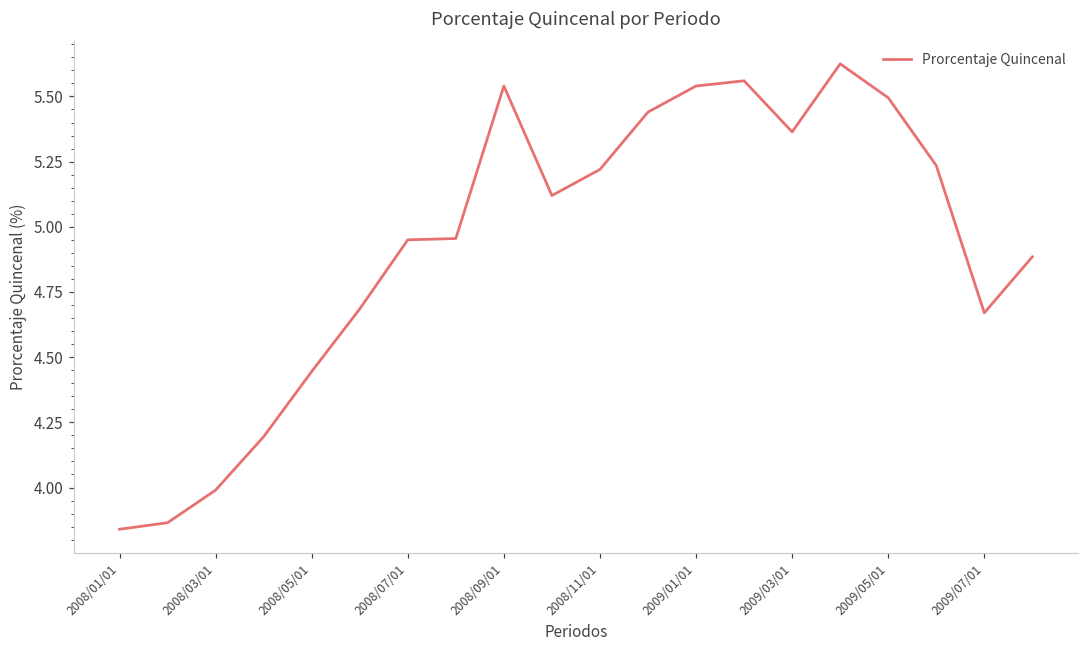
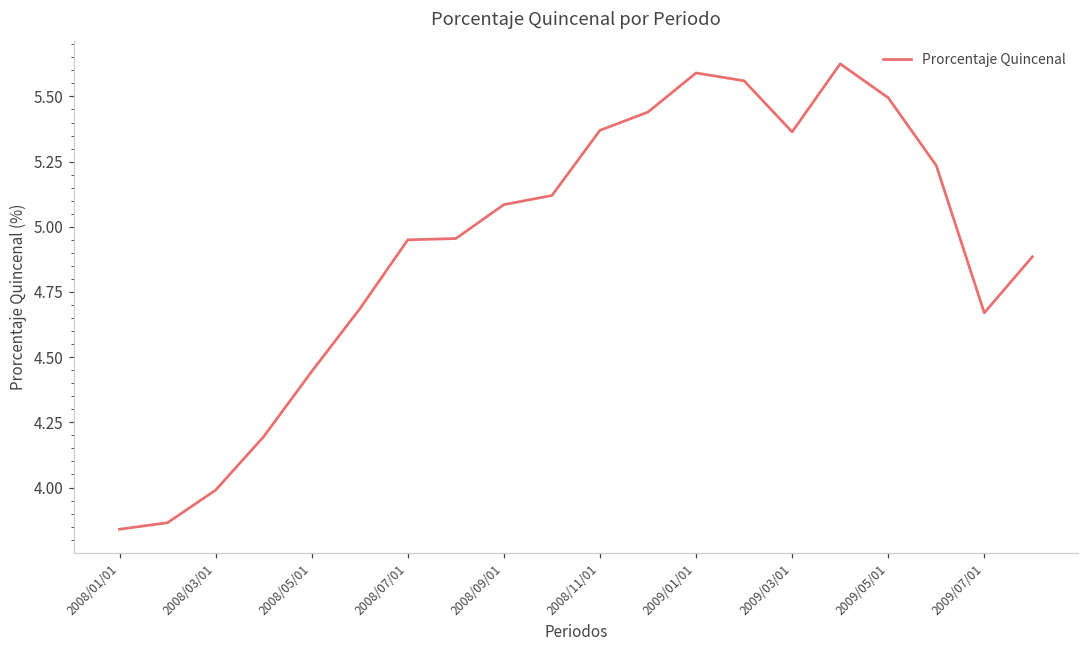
2008/09/01: 5.54 -> 5.09
2008/11/01: 5.22 -> 5.37
2009/01/01: 5.54 -> 5.59
